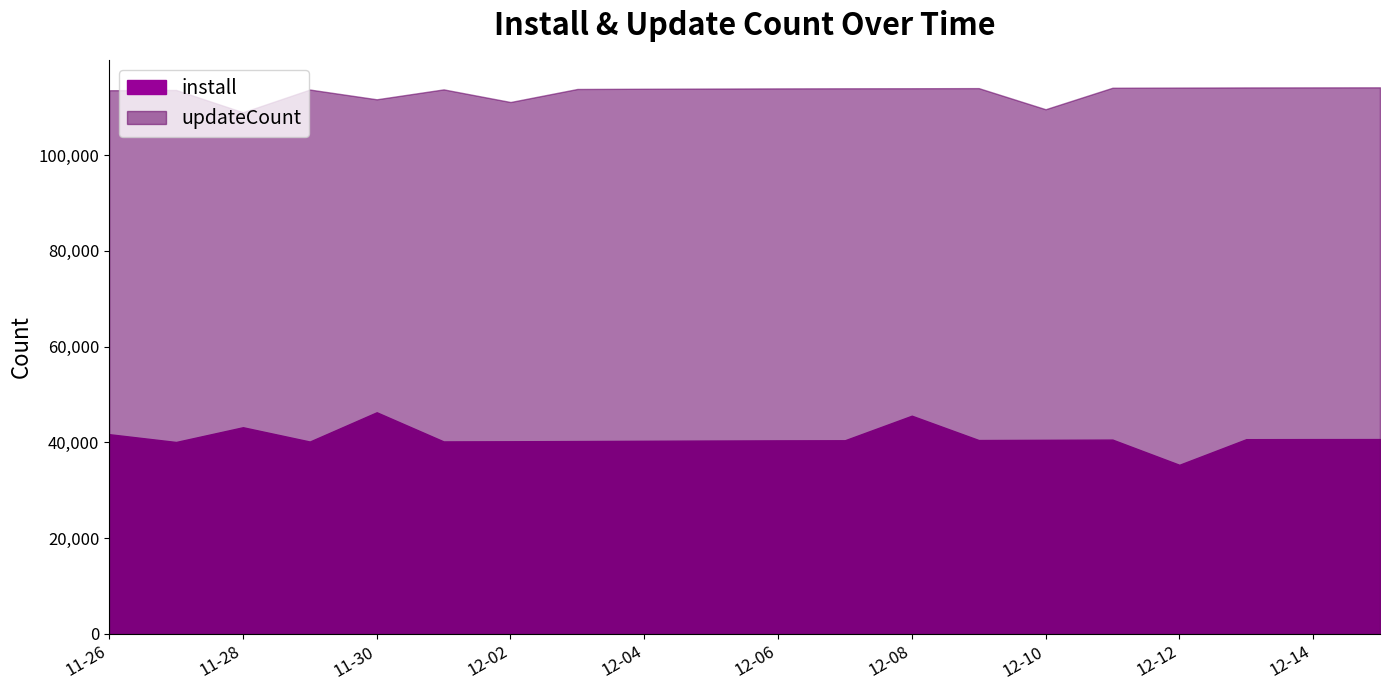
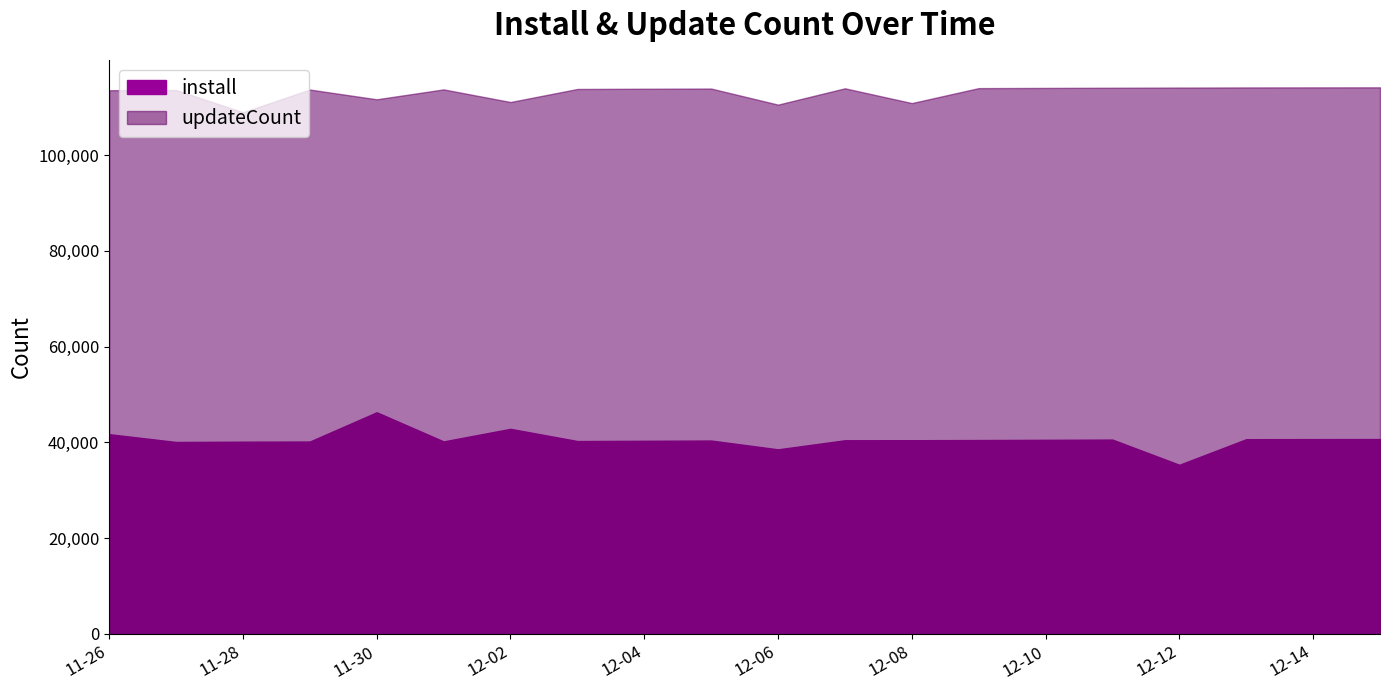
install, 11-28: 43,000 -> 40,000
install, 12-02: 40,000 -> 43,000
install, 12-06: 40,000 -> 39,000
updateCount, 12-06: 114,000 -> 111,000
install, 12-08: 46,000 -> 40,000
updateCount, 12-08: 114,000 -> 111,000
updateCount, 12-10: 110,000 -> 114,000
